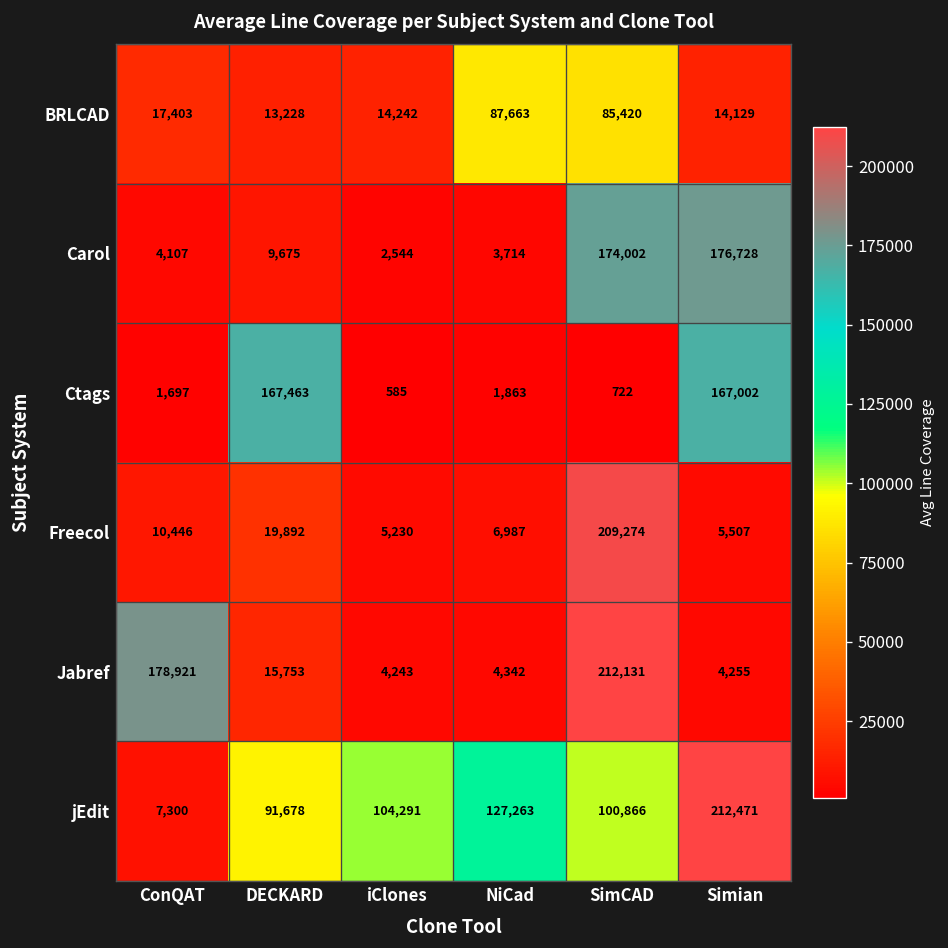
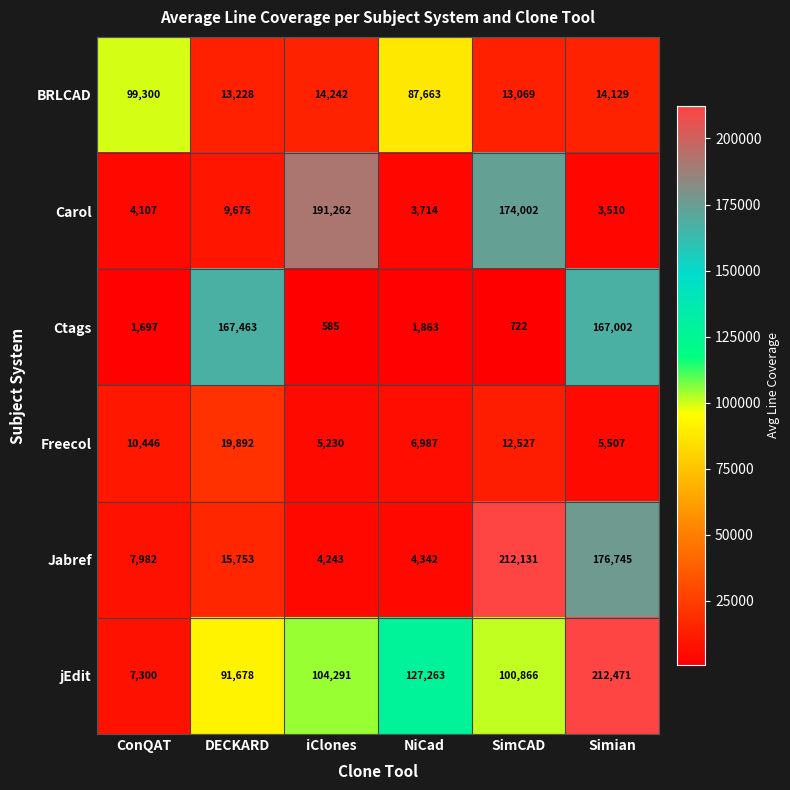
BRLCAD, ConQAT: 17,403 -> 99,300
BRLCAD, SimCAD: 85,420 -> 13,069
Carol, iClones: 2,544 -> 191,262
Carol, Simian: 176,728 -> 3,510
Freecol, SimCAD: 209,274 -> 12,527
Jabref, ConQAT: 178,921 -> 7,982
Jabref, Simian: 4,255 -> 176,745
